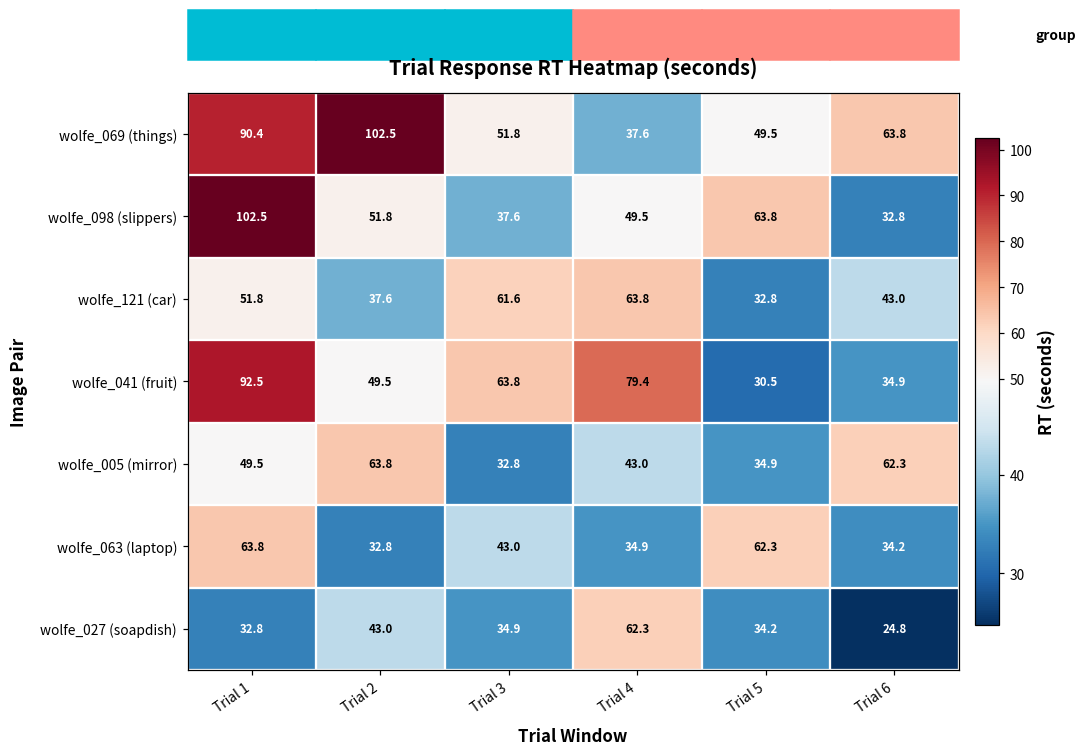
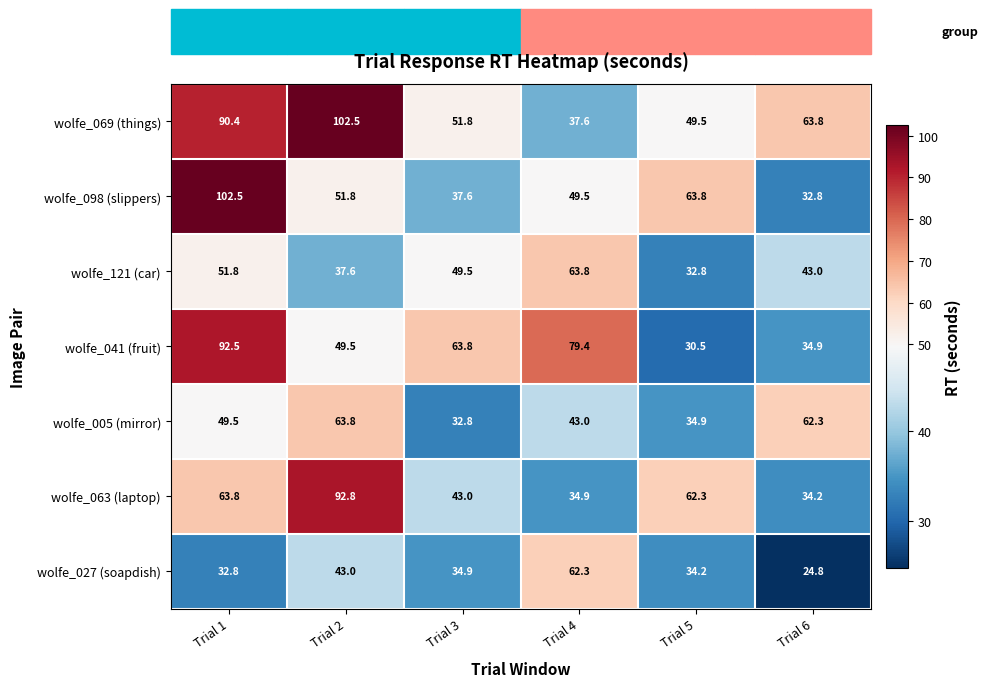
wolfe_121 (car), Trial 3: 61.6 -> 49.5
wolfe_063 (laptop), Trial 2: 32.8 -> 92.8
